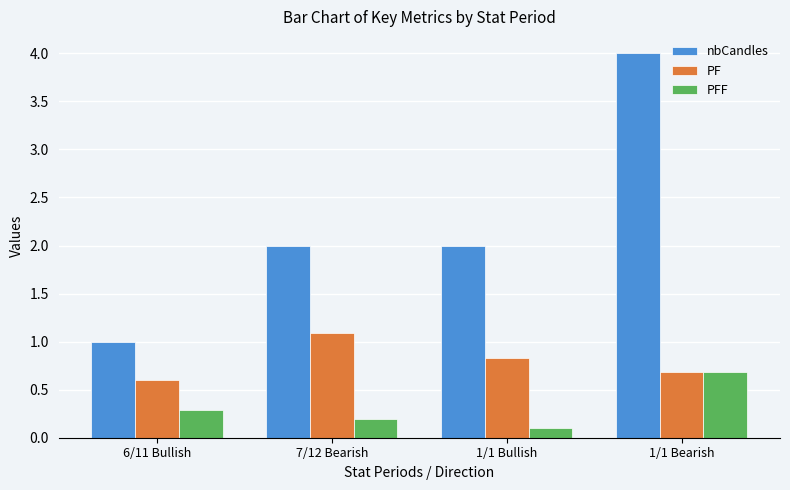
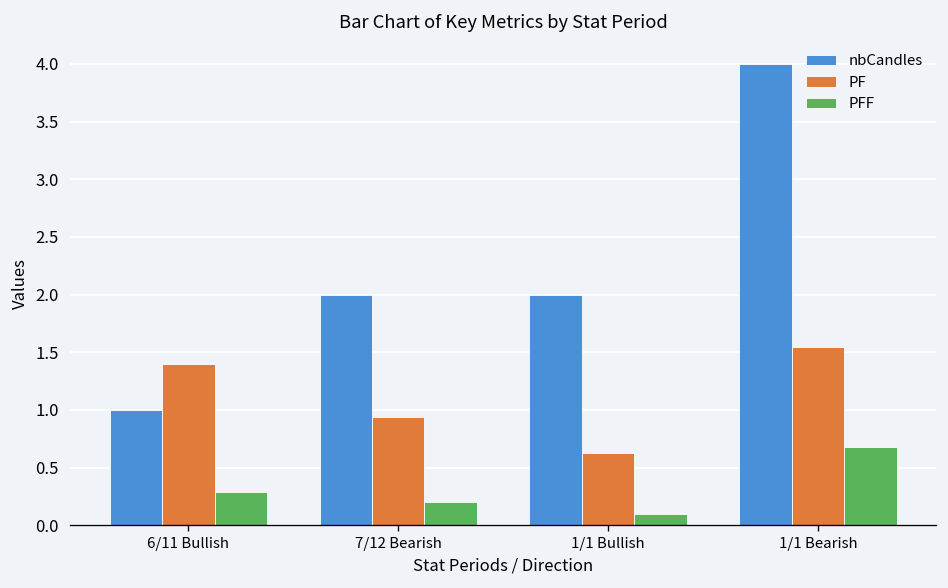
PF, 6/11 Bullish: 0.6 -> 1.4
PF, 7/12 Bearish: 1.1 -> 0.9
PF, 1/1 Bullish: 0.8 -> 0.6
PF, 1/1 Bearish: 0.7 -> 1.6
